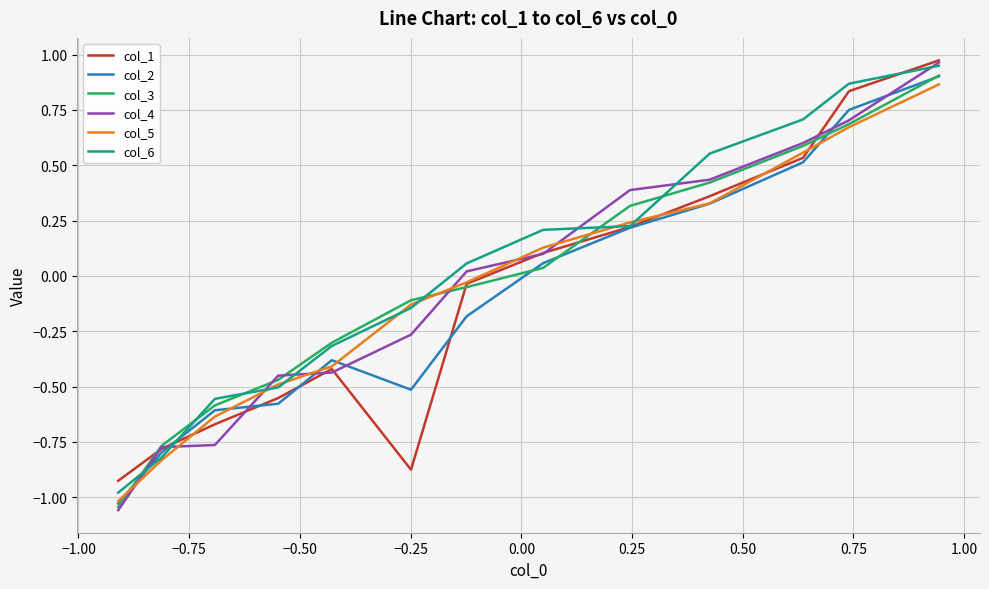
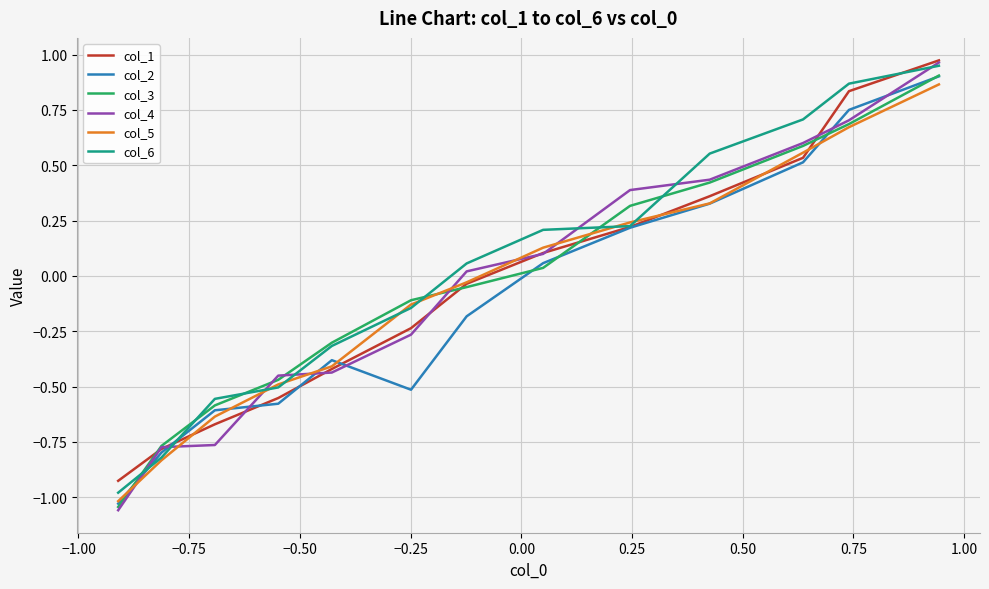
col_1, −0.25: -0.88 -> -0.24
